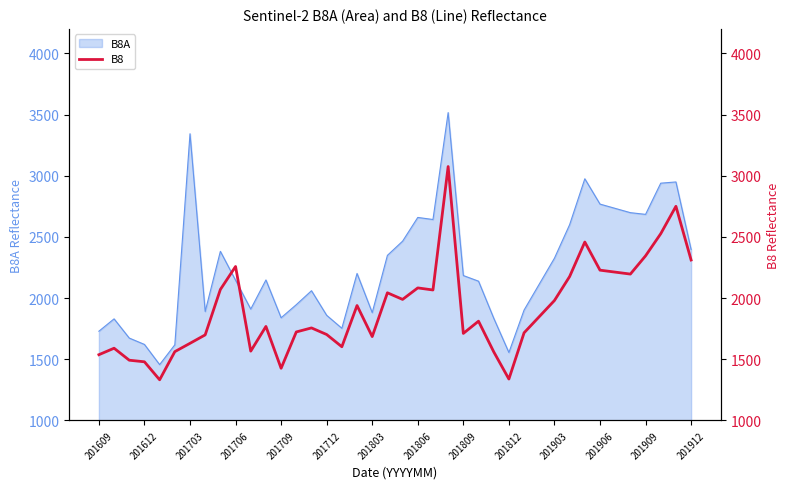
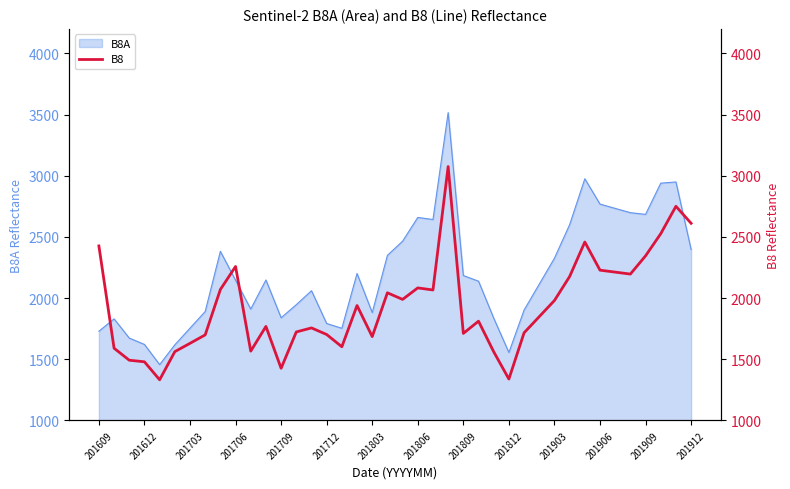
B8A, 201703: 3340 -> 1750
B8A, 201712: 1860 -> 1790
B8, 201609: 1540 -> 2430
B8, 201912: 2310 -> 2610
